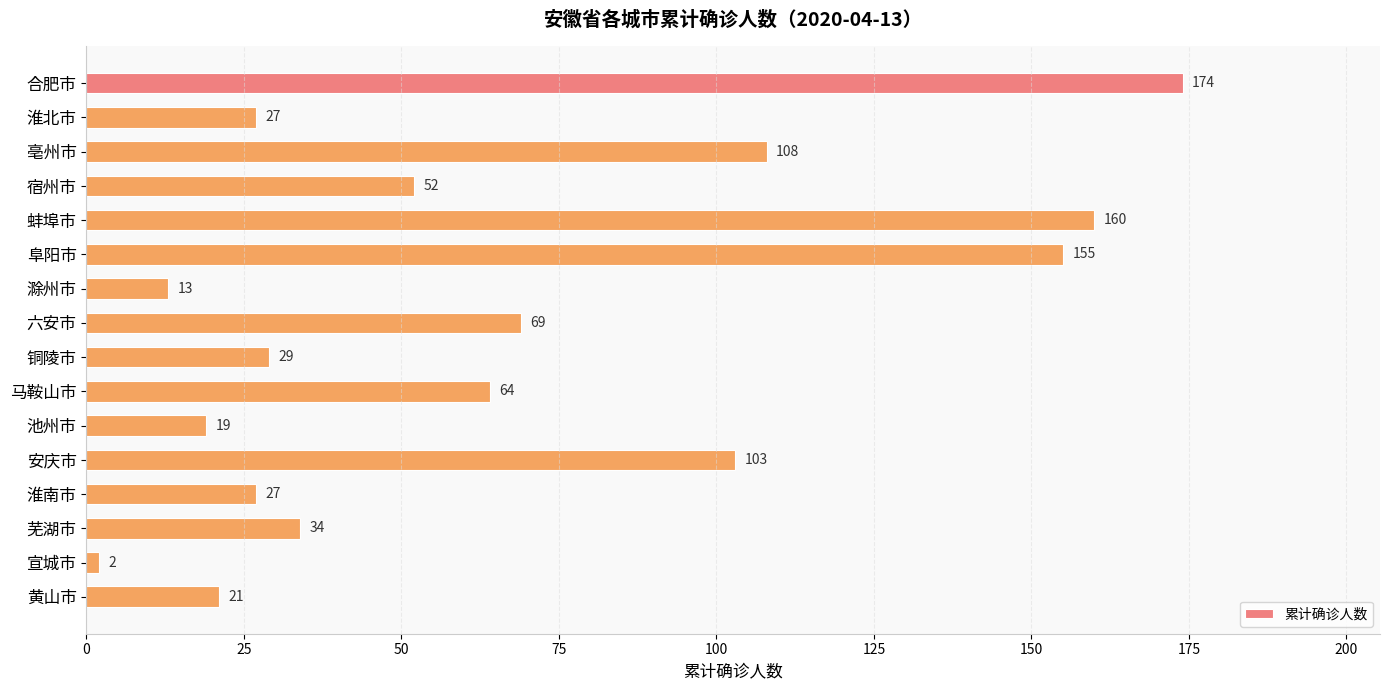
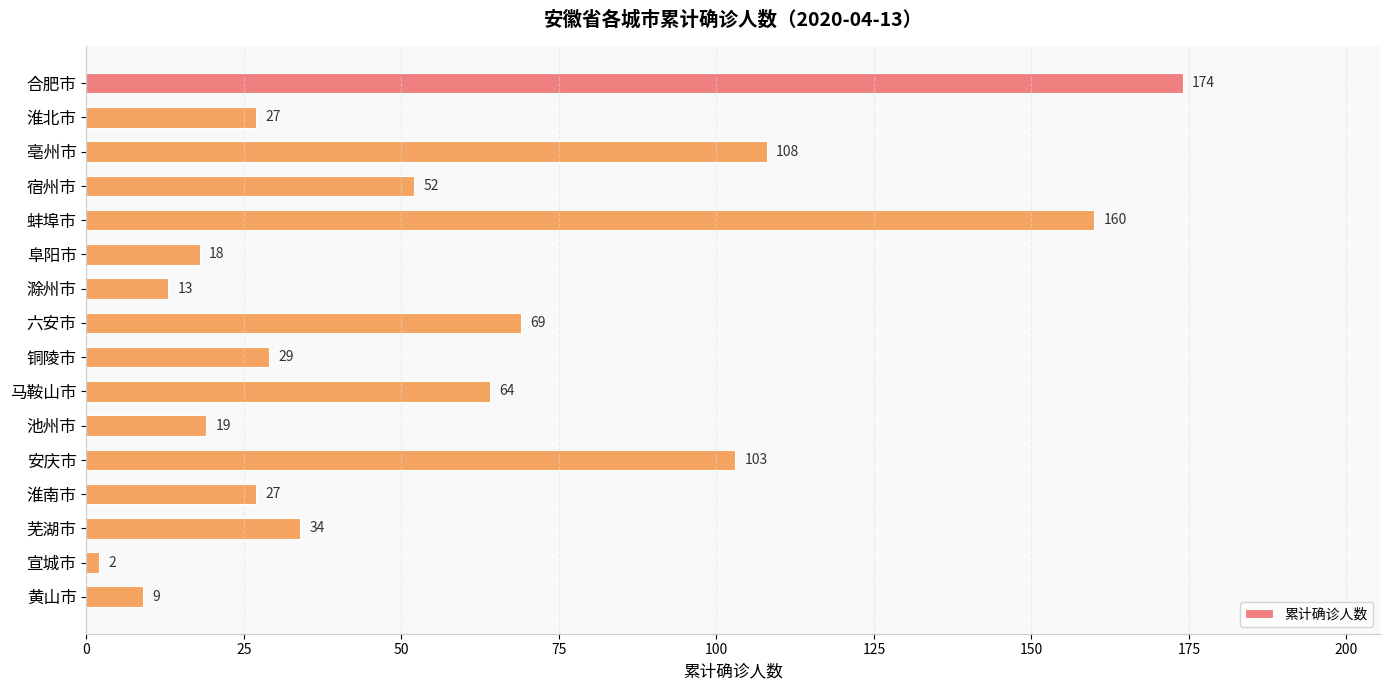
阜阳市: 155 -> 18
黄山市: 21 -> 9
